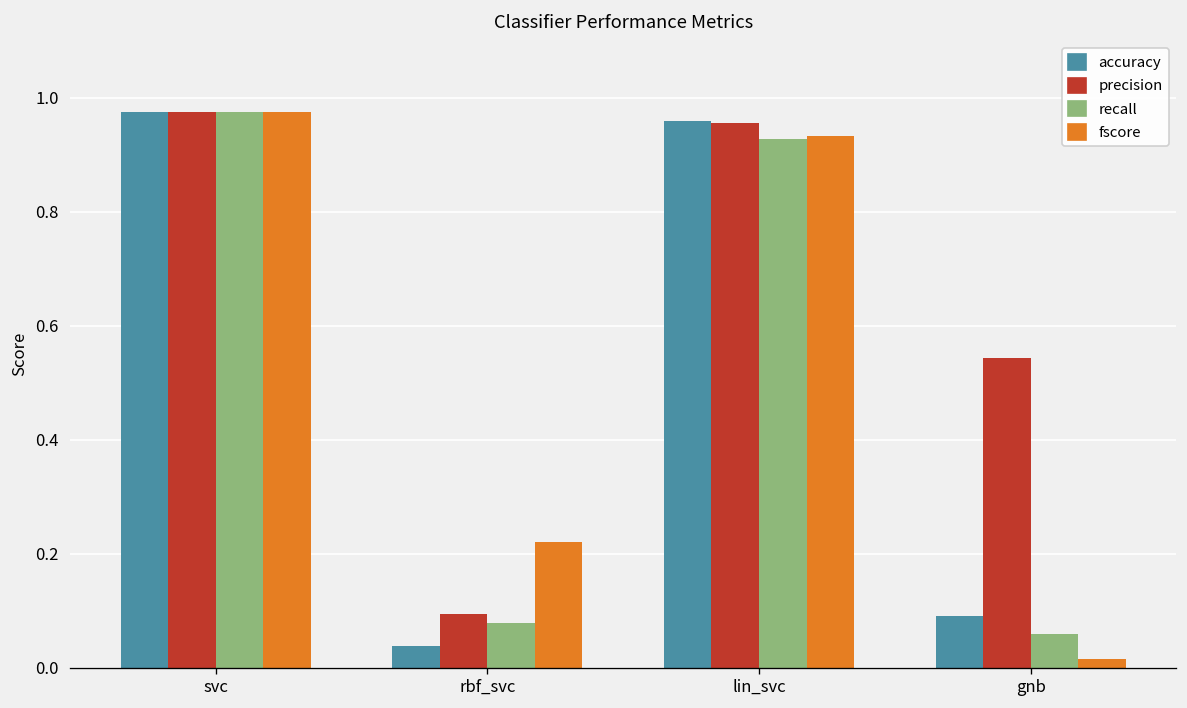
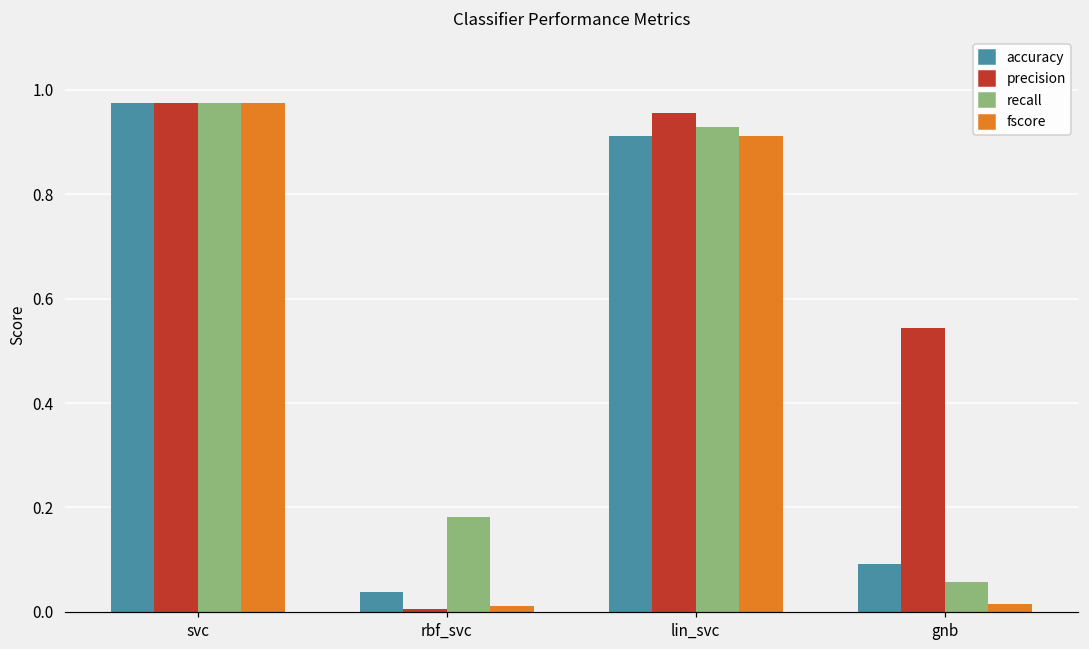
precision, rbf_svc: 0.09 -> 0.01
recall, rbf_svc: 0.08 -> 0.18
fscore, rbf_svc: 0.22 -> 0.01
accuracy, lin_svc: 0.96 -> 0.91
fscore, lin_svc: 0.93 -> 0.91
